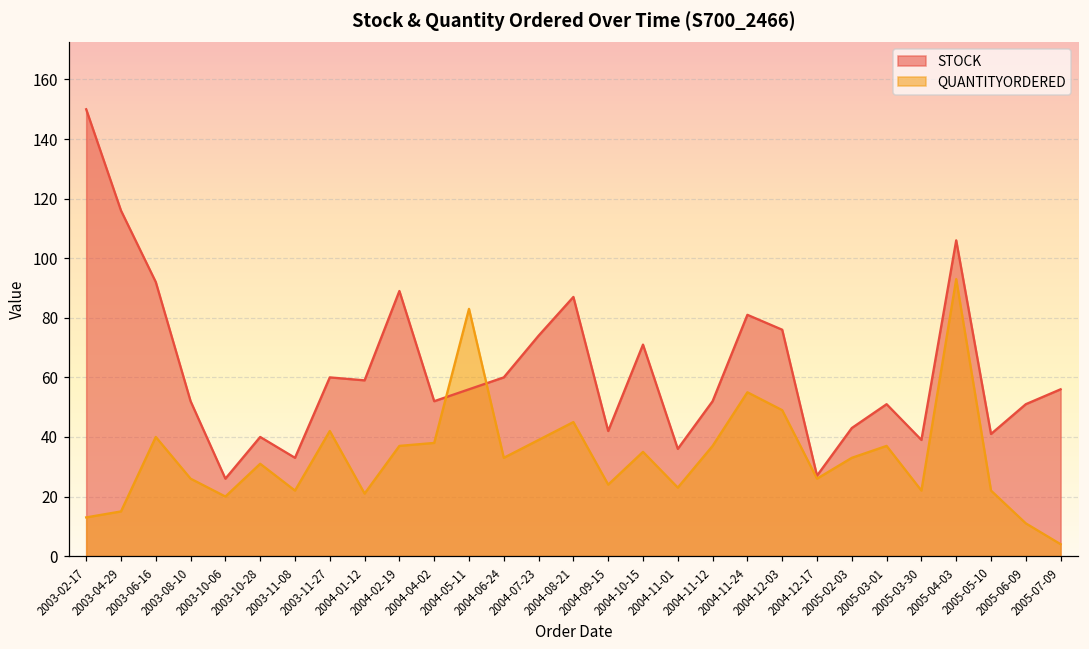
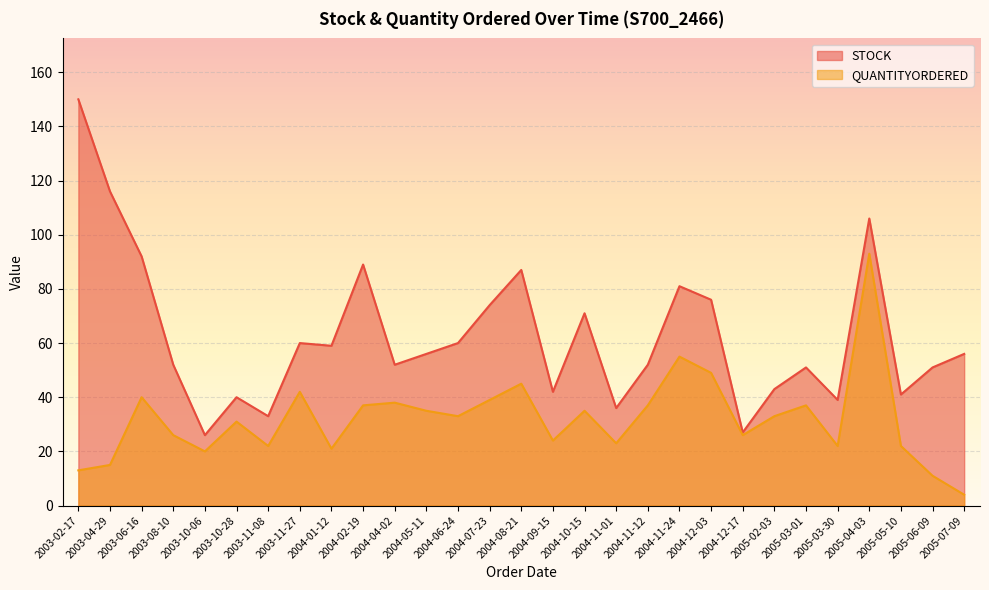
QUANTITYORDERED, 2004-05-11: 83 -> 35
